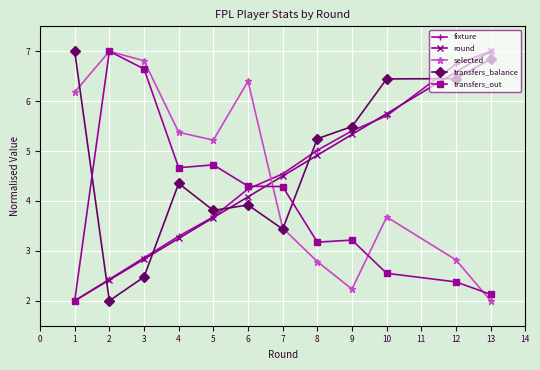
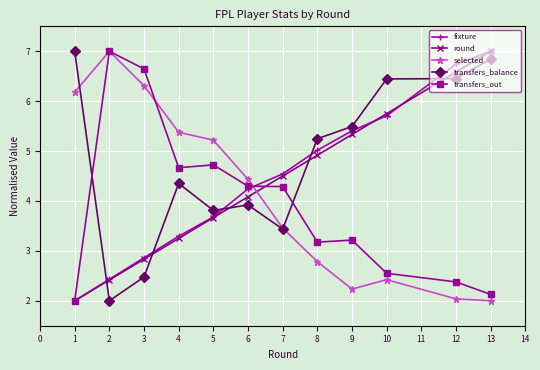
selected, 3: 6.8 -> 6.3
selected, 6: 6.4 -> 4.4
selected, 10: 3.7 -> 2.4
selected, 12: 2.8 -> 2.0
